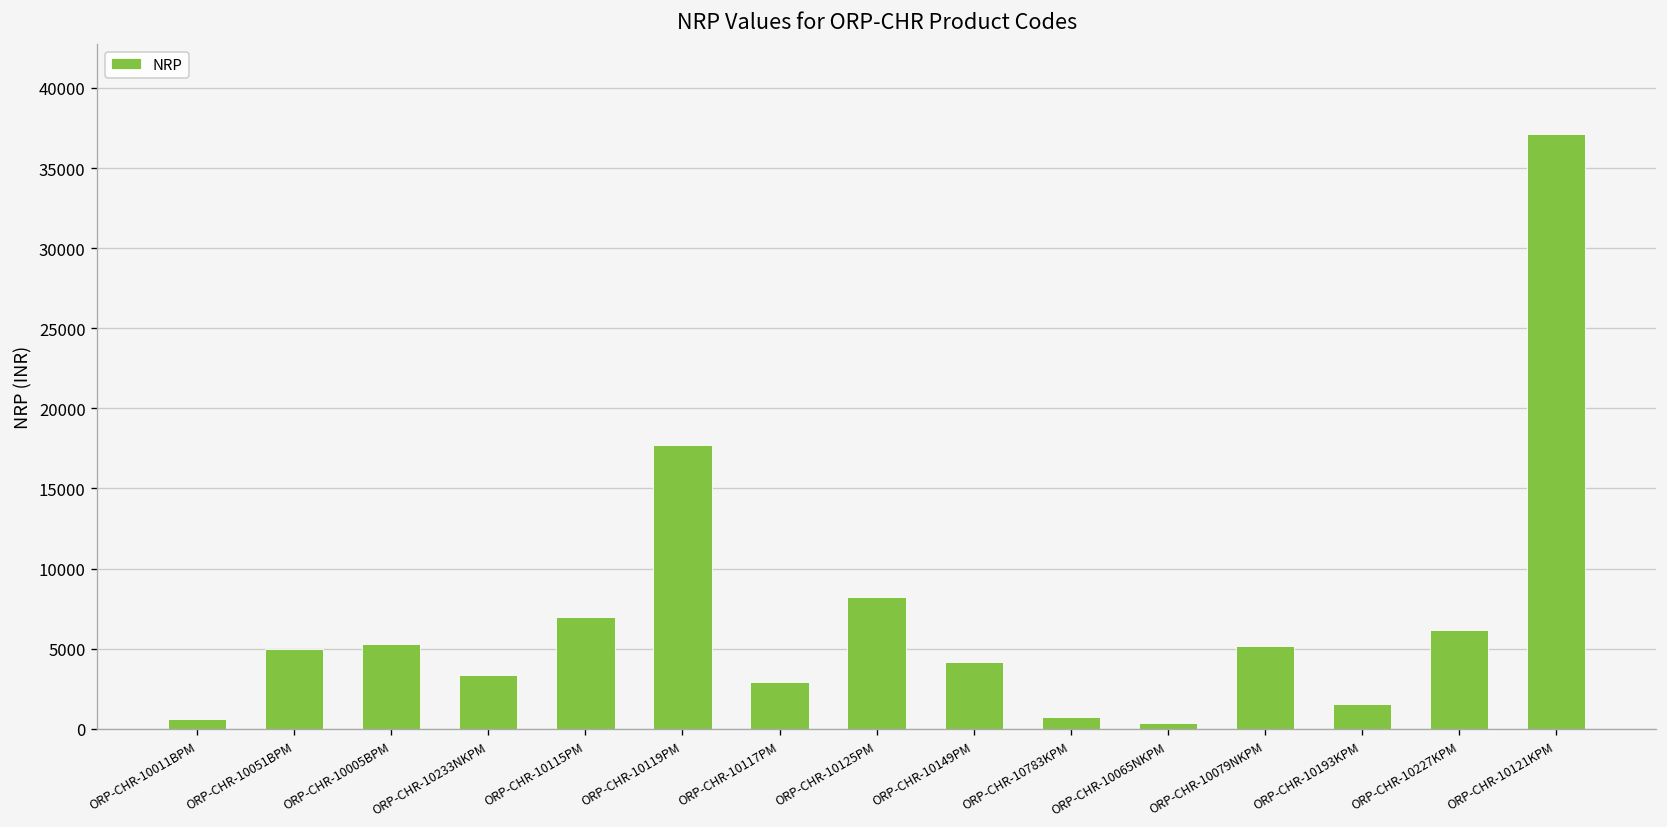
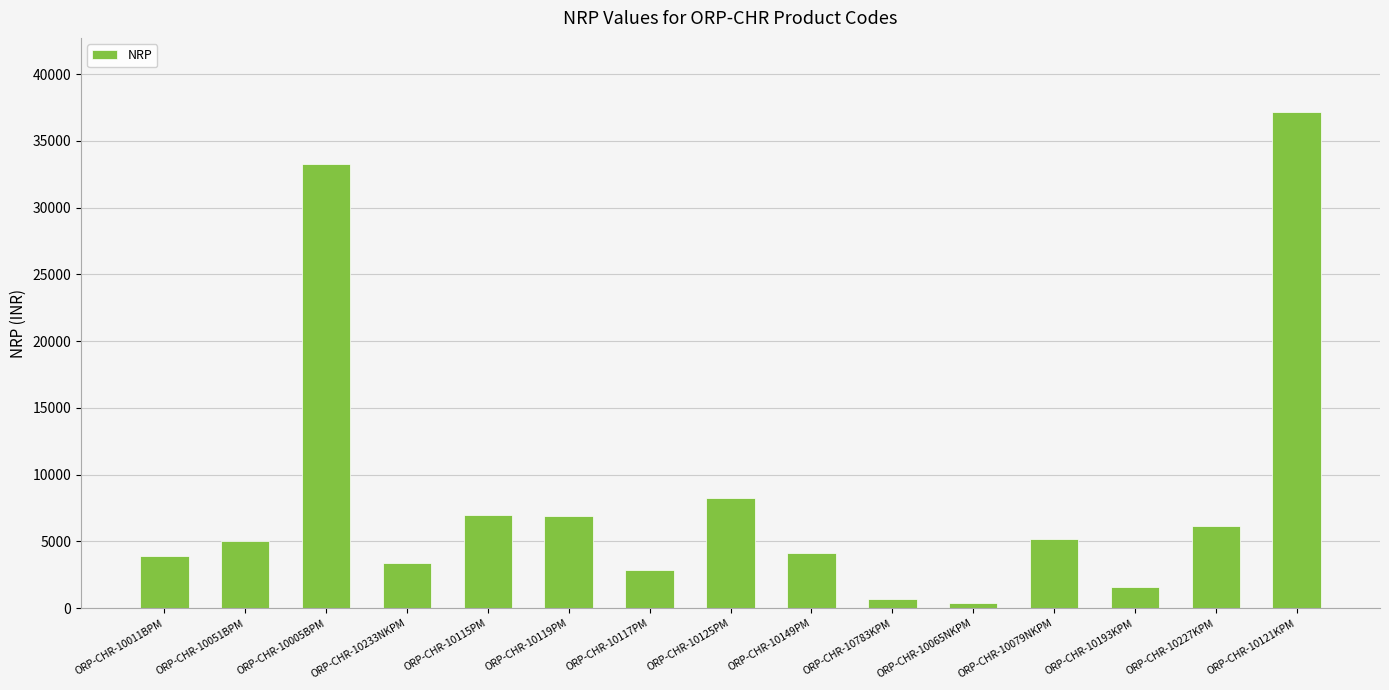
ORP-CHR-10011BPM: 600 -> 3900
ORP-CHR-10005BPM: 5300 -> 33300
ORP-CHR-10119PM: 17700 -> 6900
